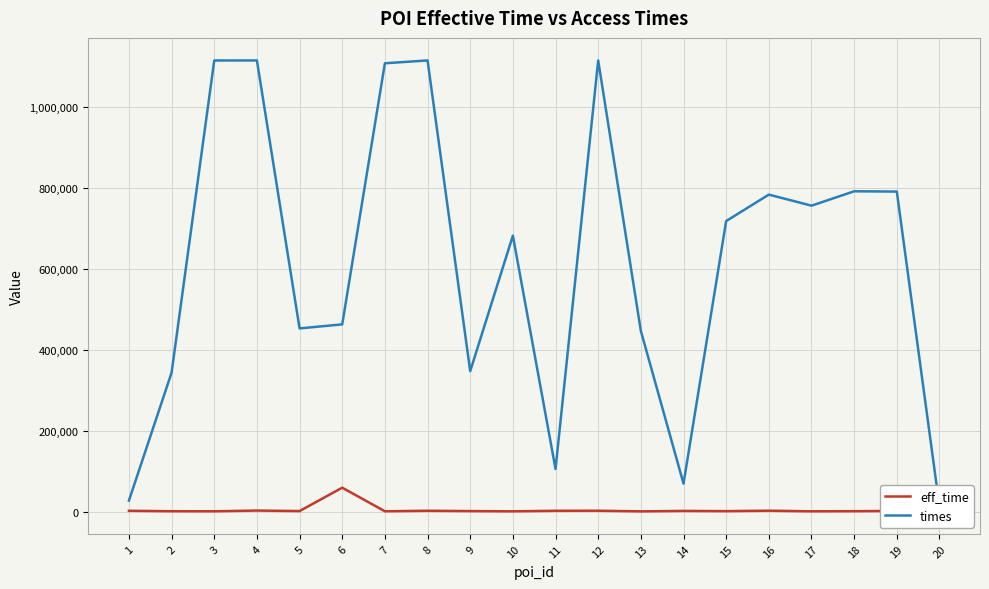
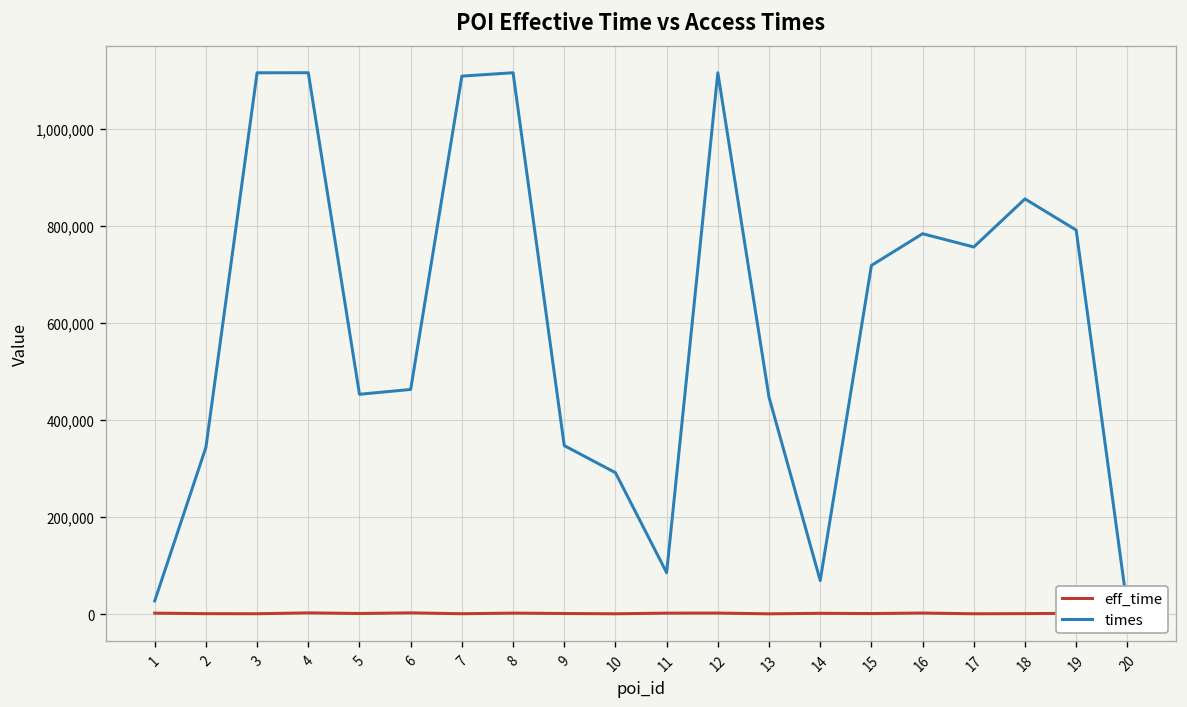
eff_time, 6: 60,000 -> 0
times, 10: 680,000 -> 290,000
times, 11: 110,000 -> 90,000
times, 18: 790,000 -> 860,000
